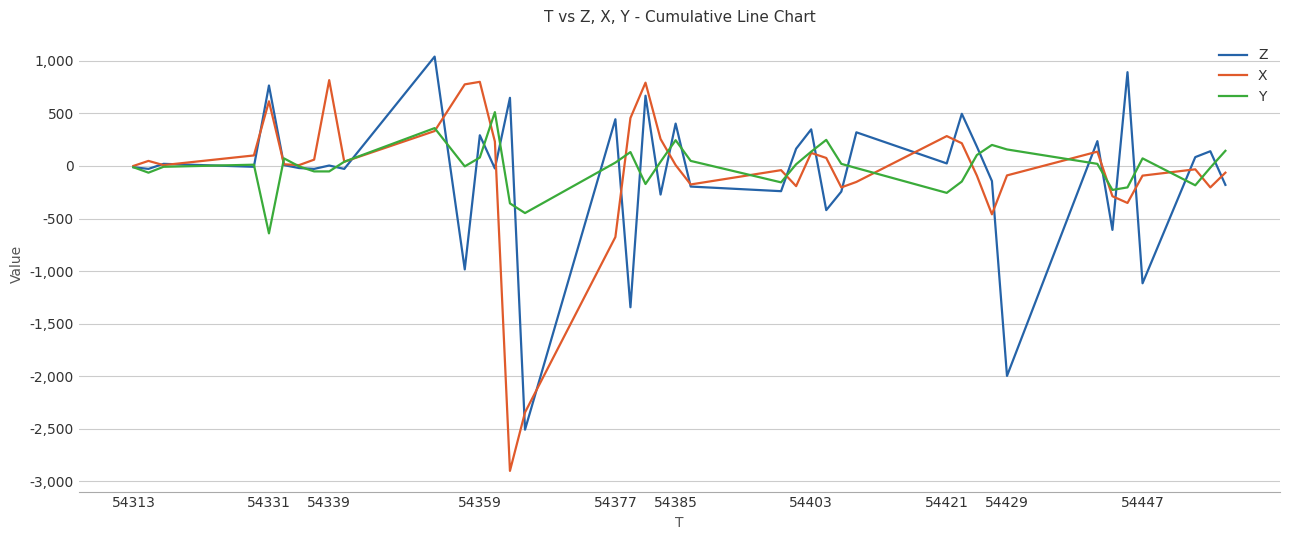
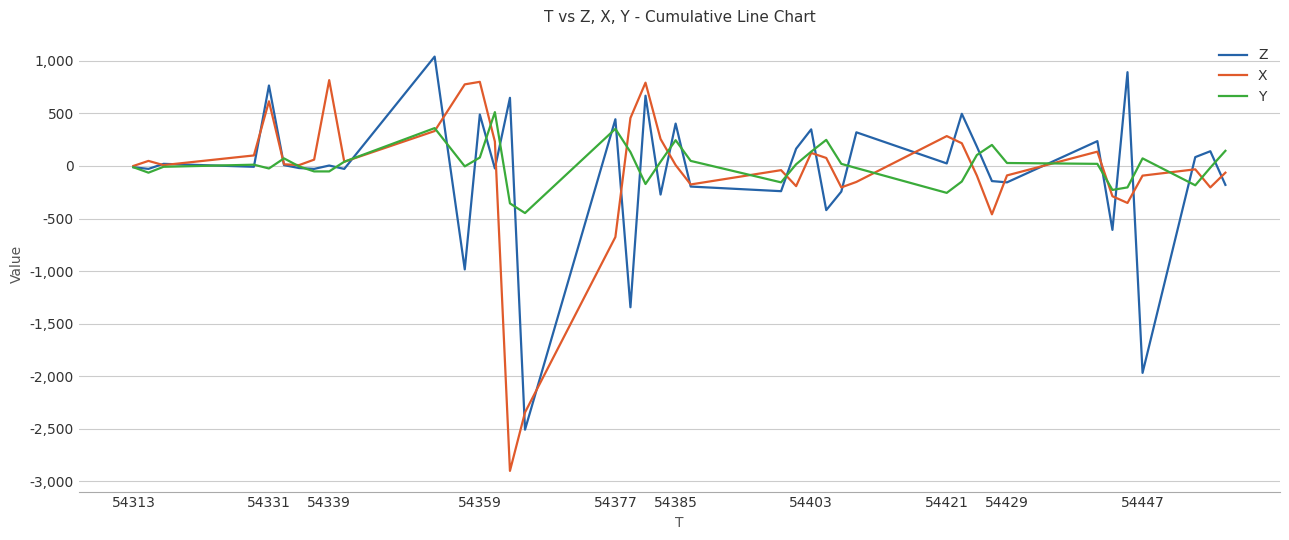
Y, 54331: -640 -> -20
Z, 54359: 290 -> 490
Y, 54377: 30 -> 350
Z, 54429: -2,000 -> -160
Y, 54429: 160 -> 30
Z, 54447: -1,120 -> -1,970
